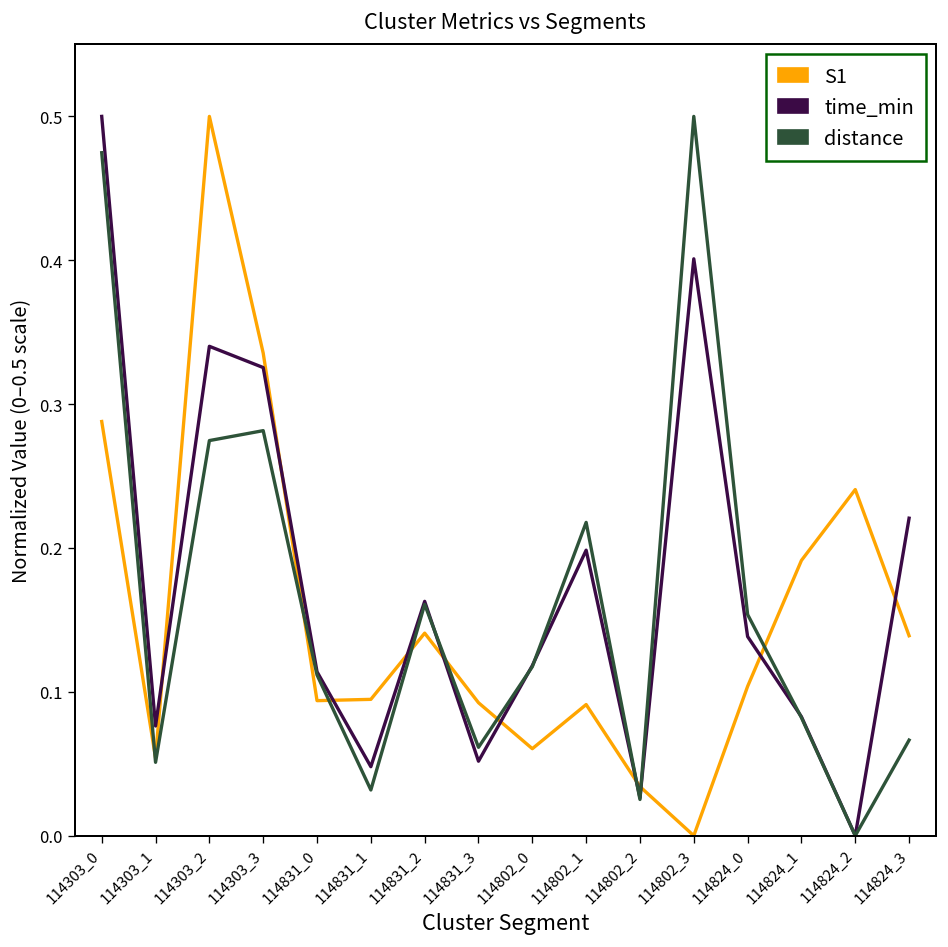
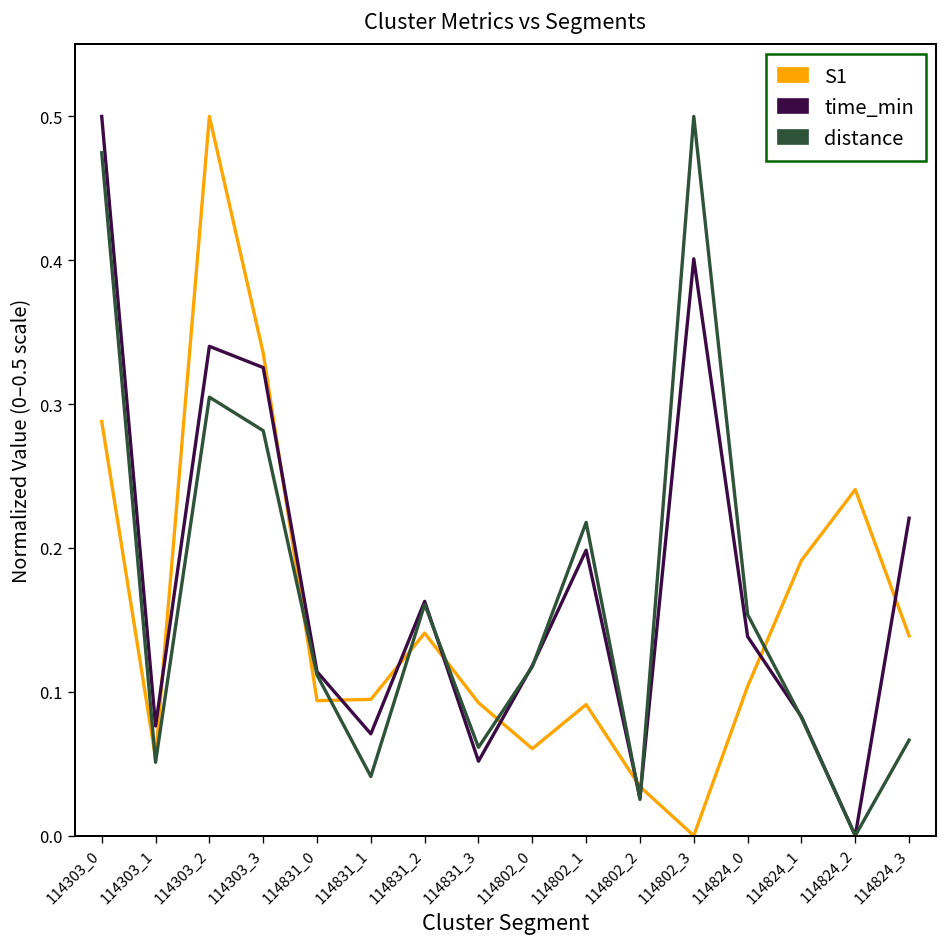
distance, 114303_2: 0.275 -> 0.305
time_min, 114831_1: 0.048 -> 0.071
distance, 114831_1: 0.032 -> 0.041
